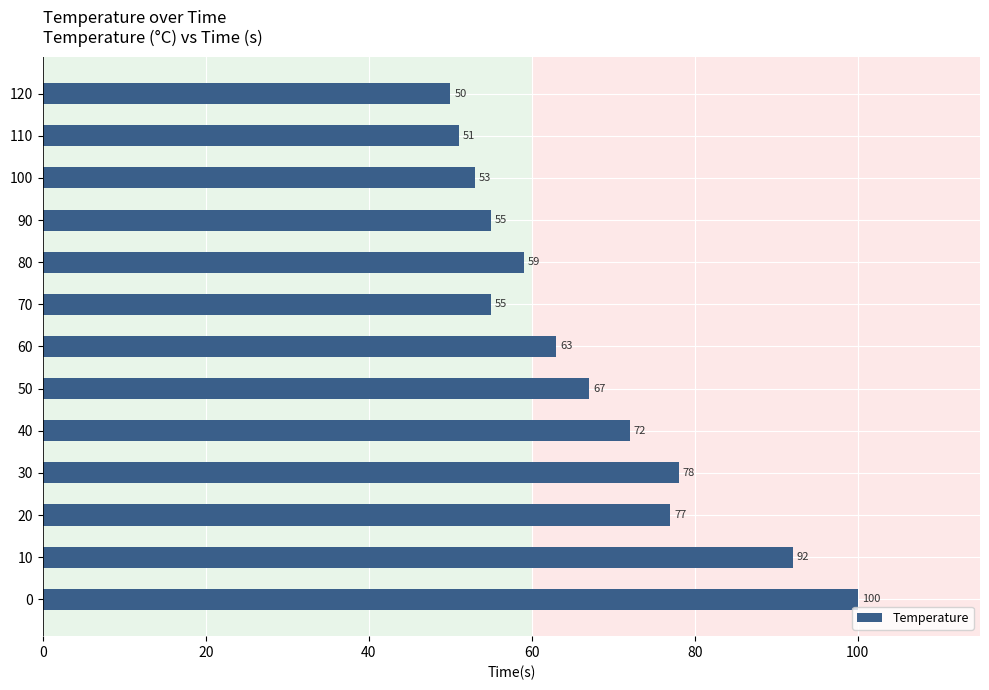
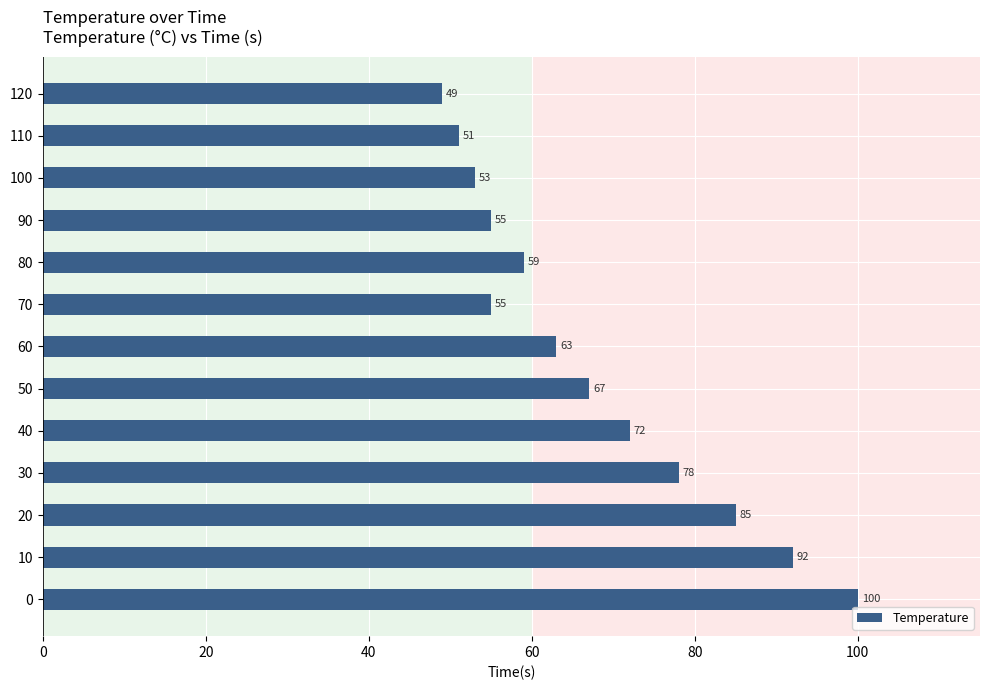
120: 50 -> 49
20: 77 -> 85
